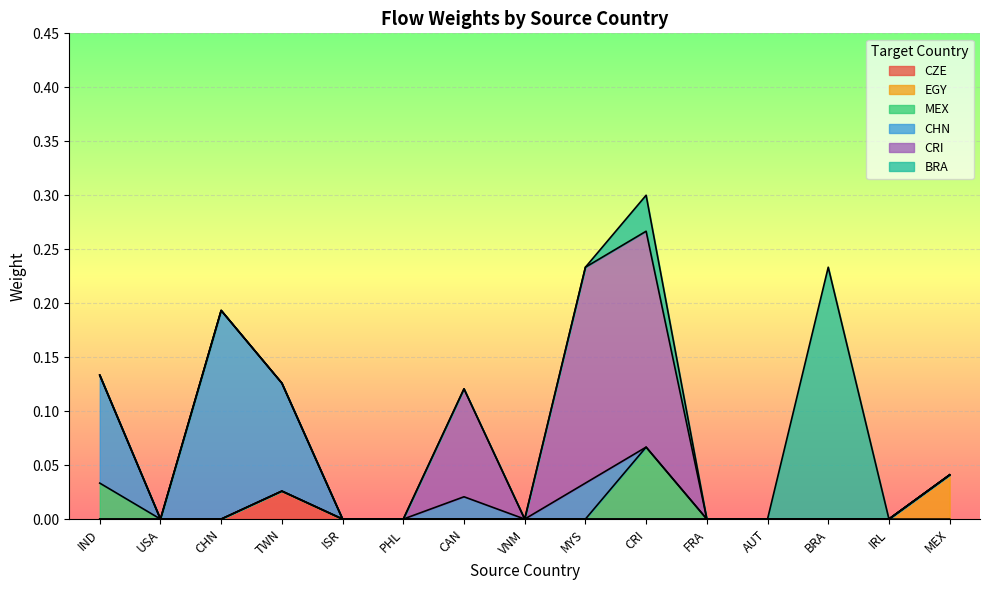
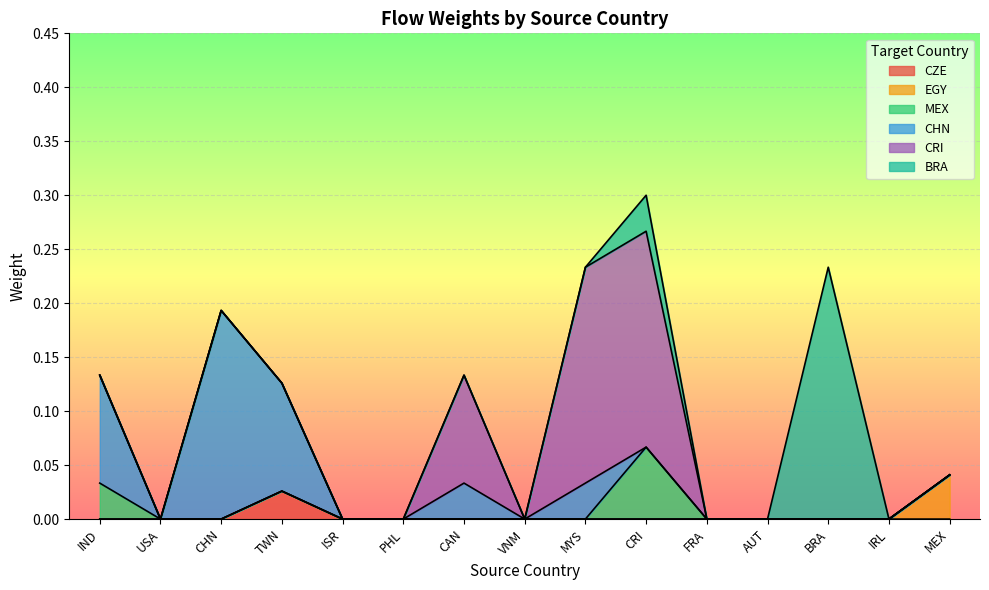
CHN, CAN: 0.021 -> 0.033
